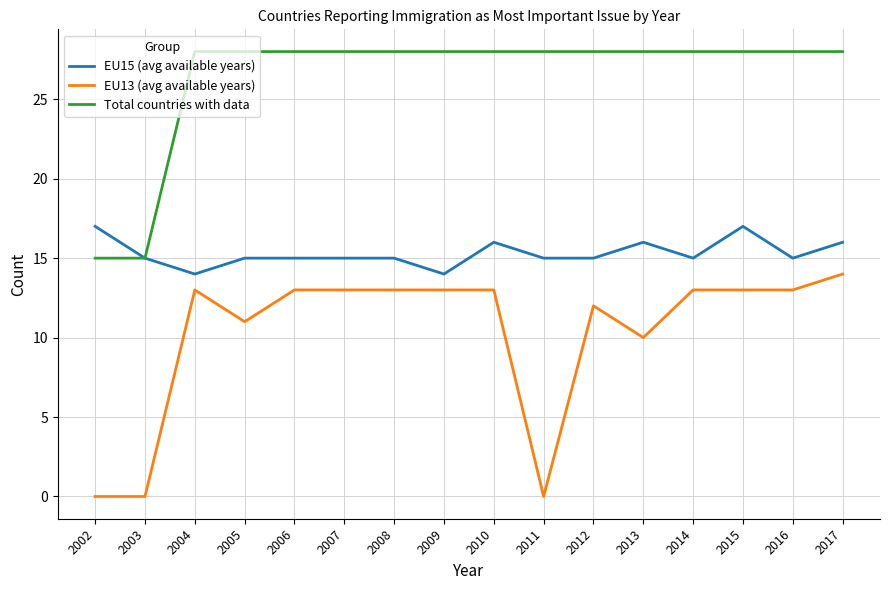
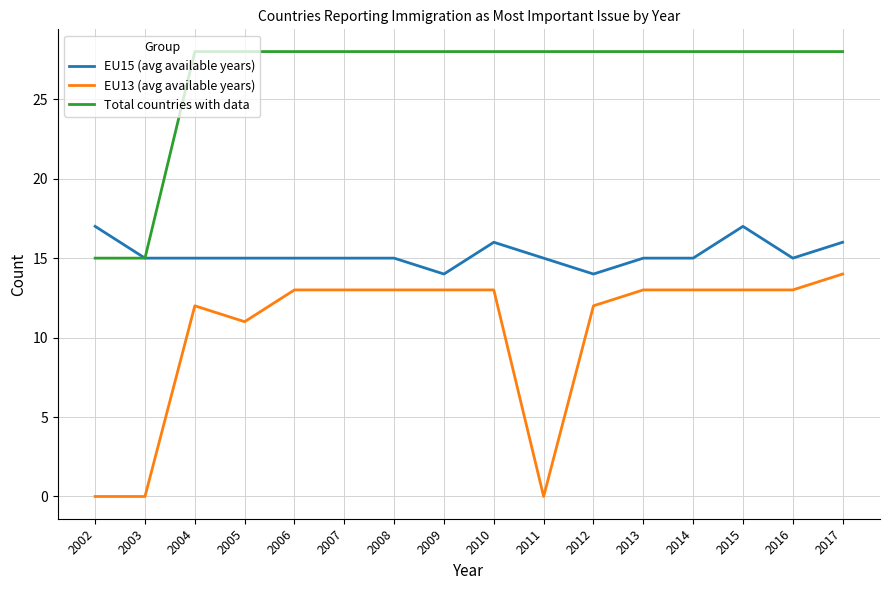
EU15 (avg available years), 2004: 14 -> 15
EU13 (avg available years), 2004: 13 -> 12
EU15 (avg available years), 2012: 15 -> 14
EU15 (avg available years), 2013: 16 -> 15
EU13 (avg available years), 2013: 10 -> 13
